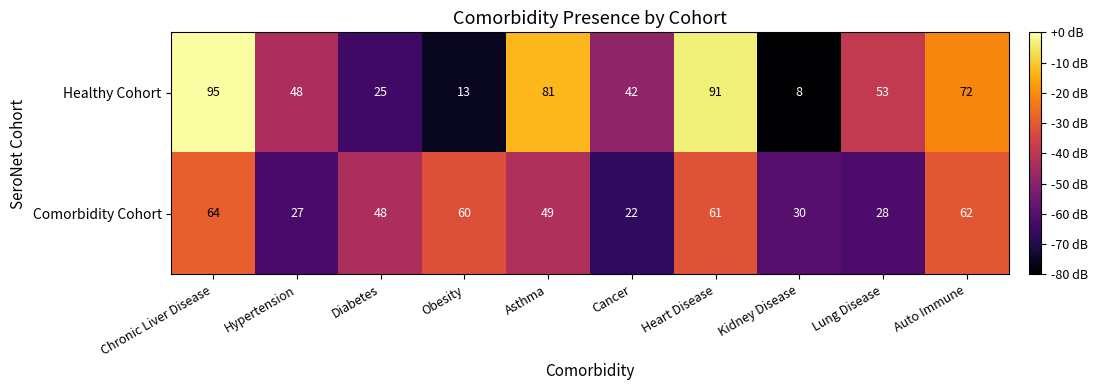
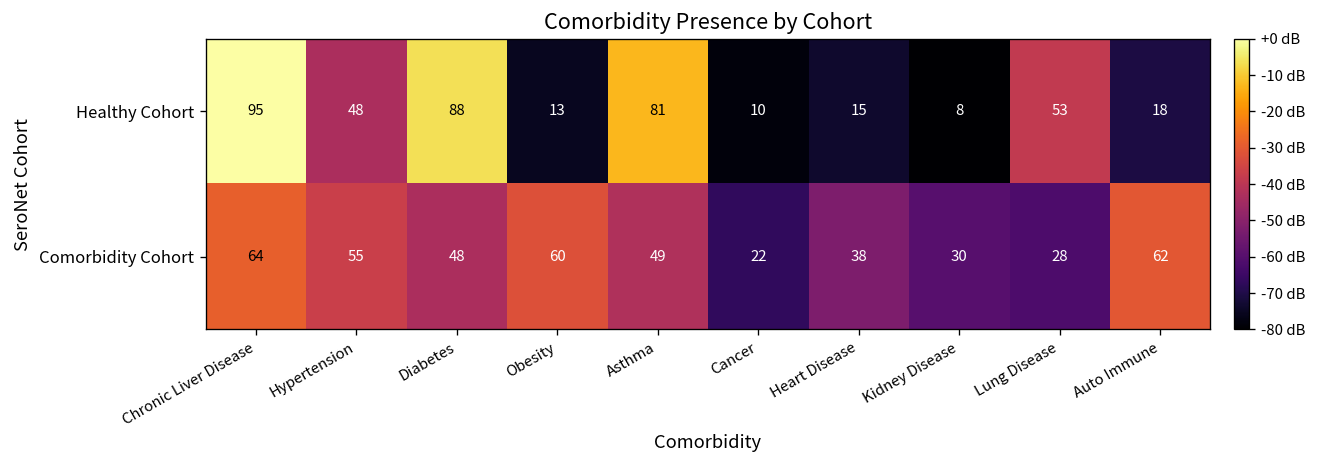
Healthy Cohort, Diabetes: 25 -> 88
Healthy Cohort, Cancer: 42 -> 10
Healthy Cohort, Heart Disease: 91 -> 15
Healthy Cohort, Auto Immune: 72 -> 18
Comorbidity Cohort, Hypertension: 27 -> 55
Comorbidity Cohort, Heart Disease: 61 -> 38
